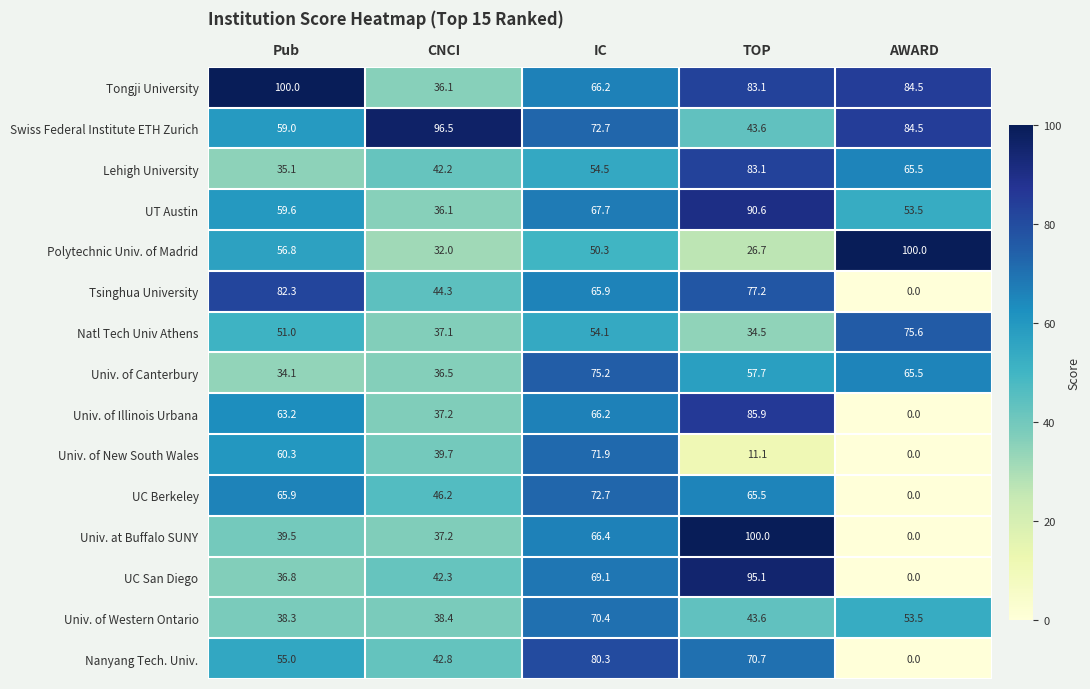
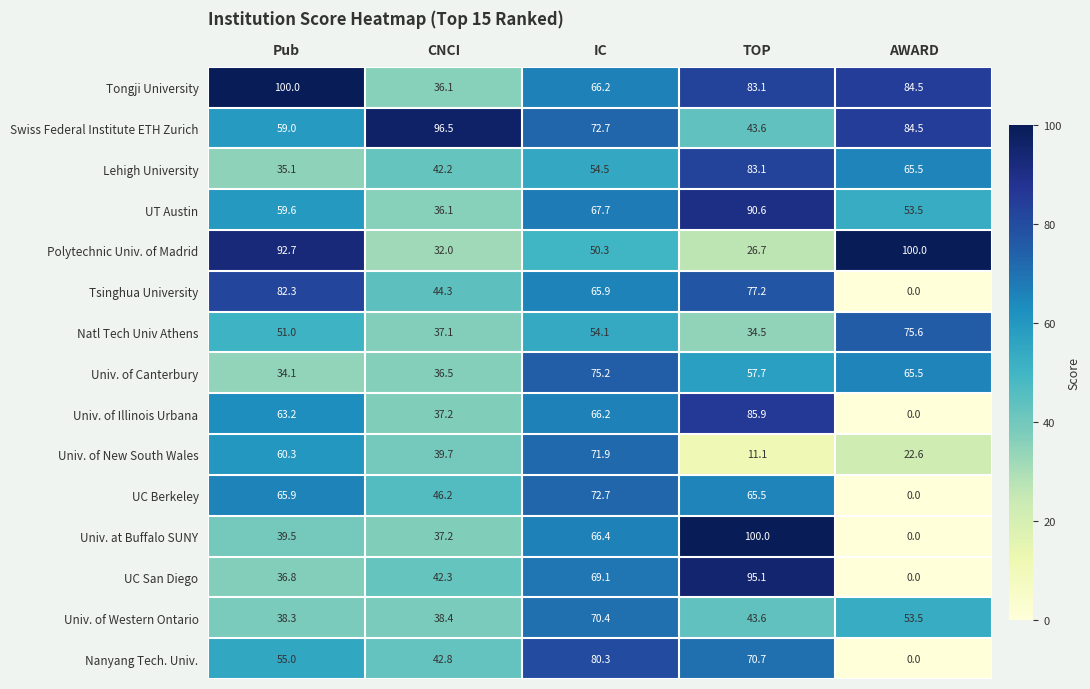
Polytechnic Univ. of Madrid, Pub: 56.8 -> 92.7
Univ. of New South Wales, AWARD: 0.0 -> 22.6
